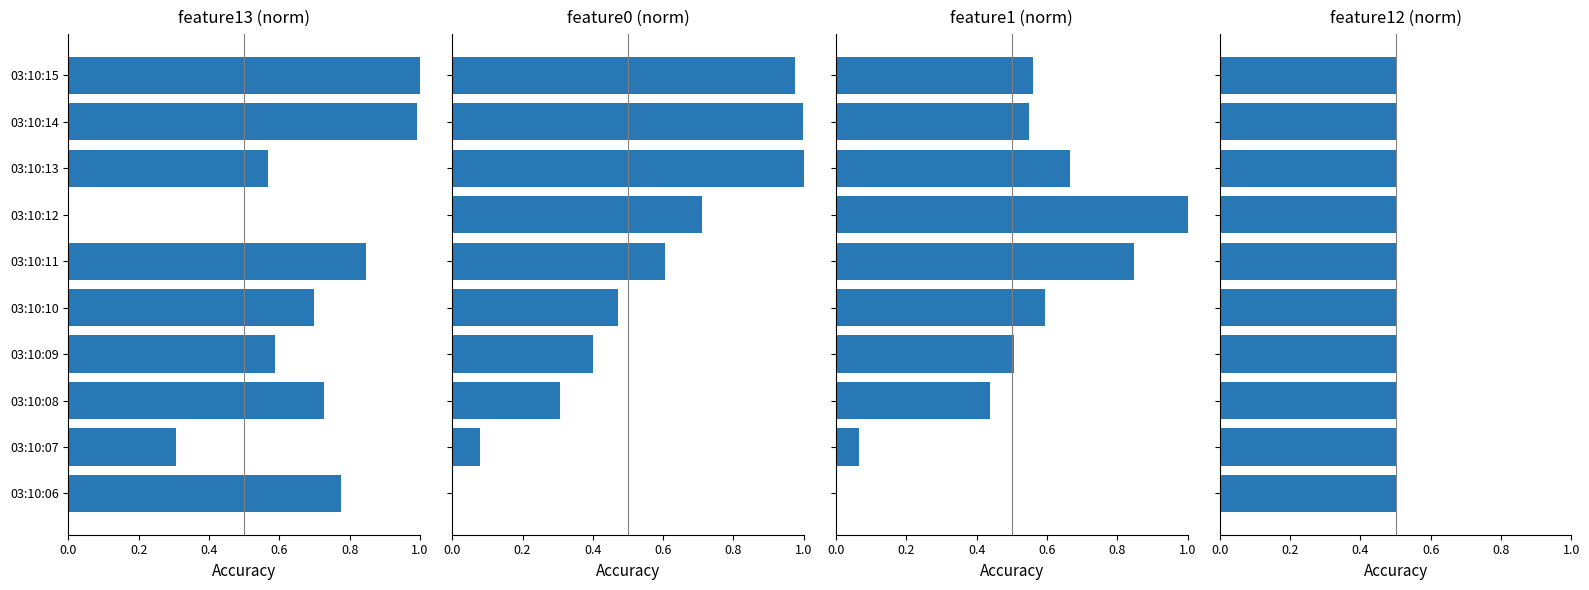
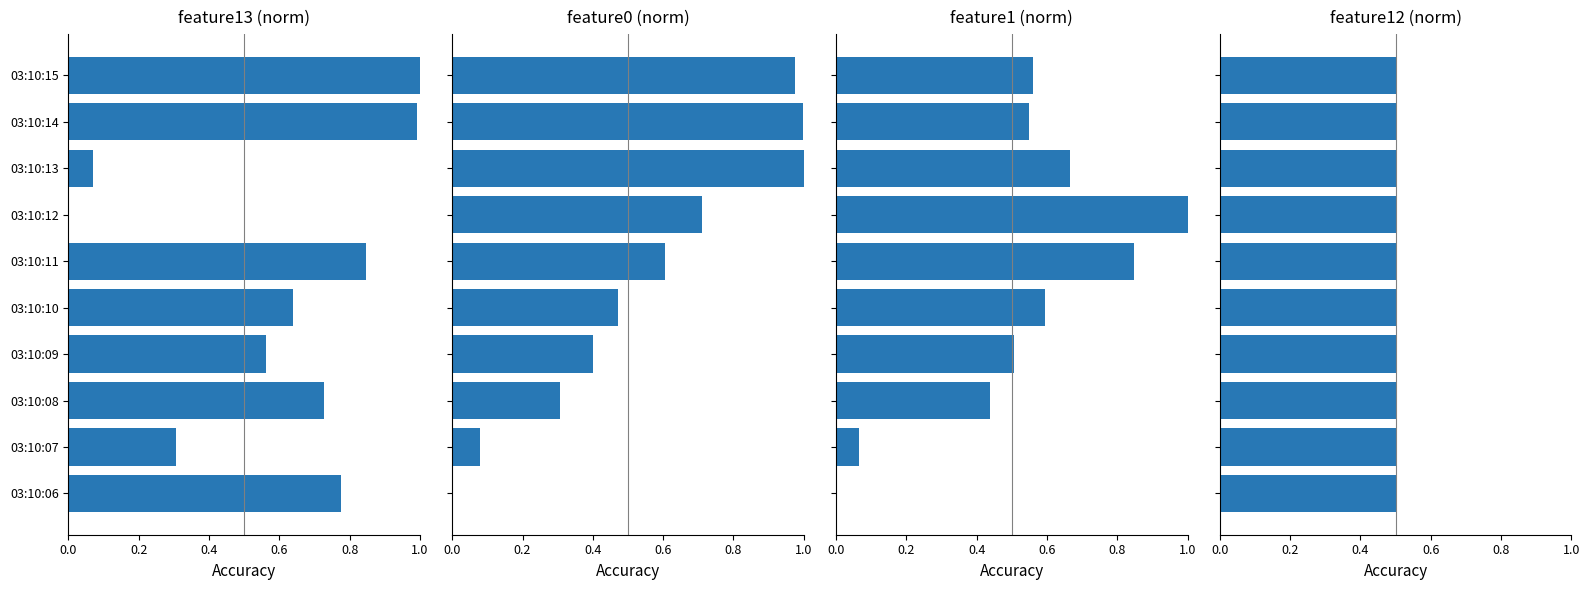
feature13 (norm), 03:10:13: 0.57 -> 0.07
feature13 (norm), 03:10:10: 0.70 -> 0.64
feature13 (norm), 03:10:09: 0.59 -> 0.56
